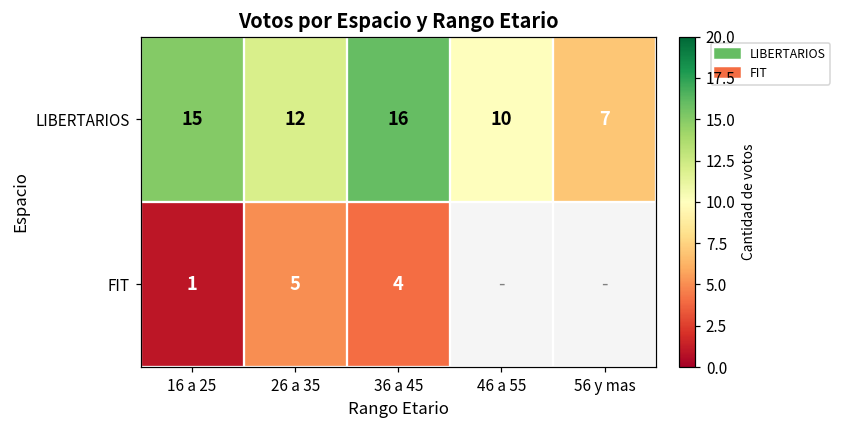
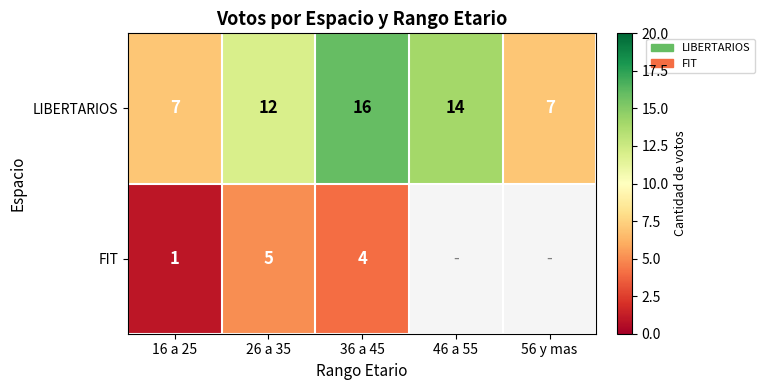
LIBERTARIOS, 16 a 25: 15 -> 7
LIBERTARIOS, 46 a 55: 10 -> 14
